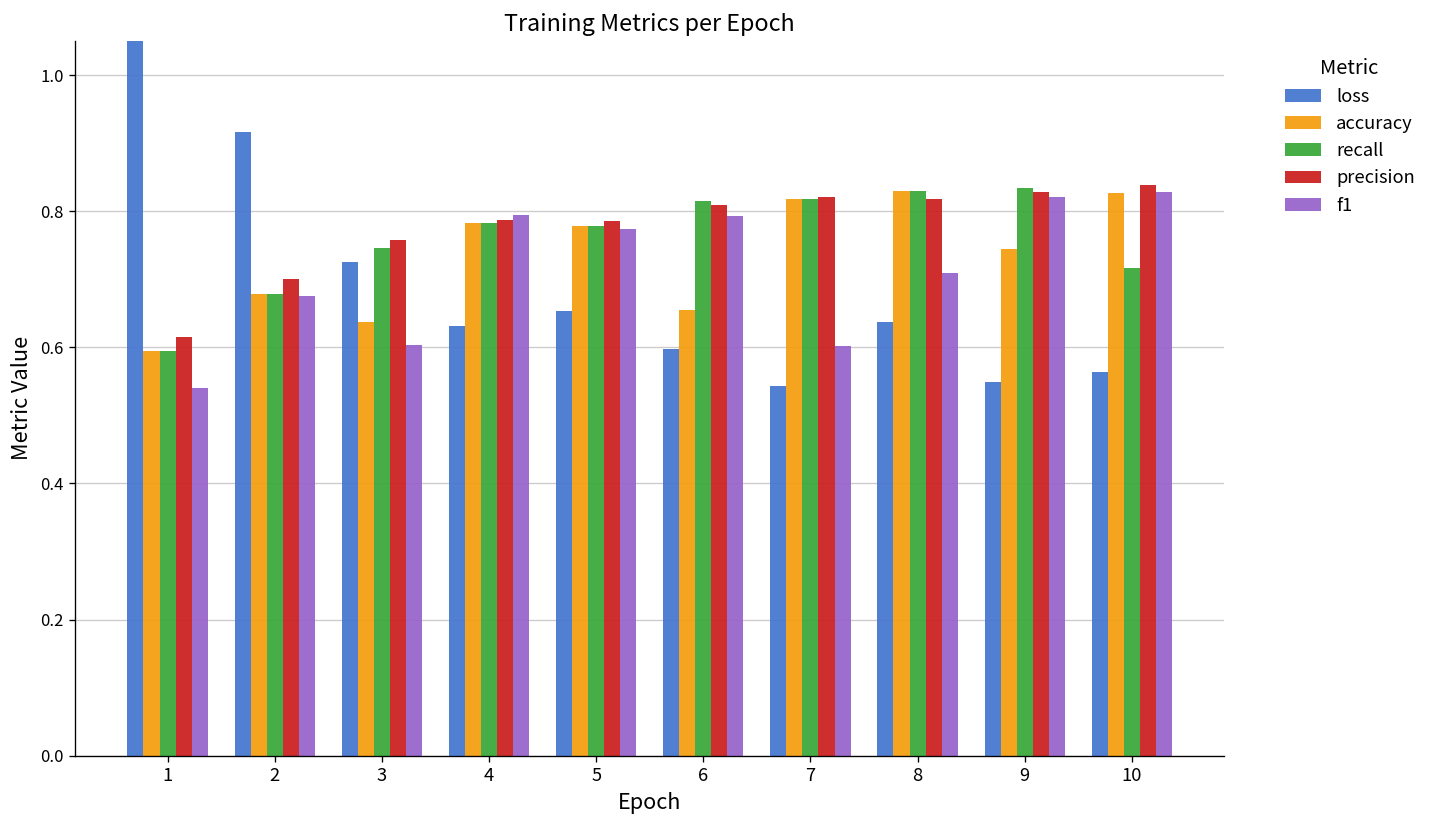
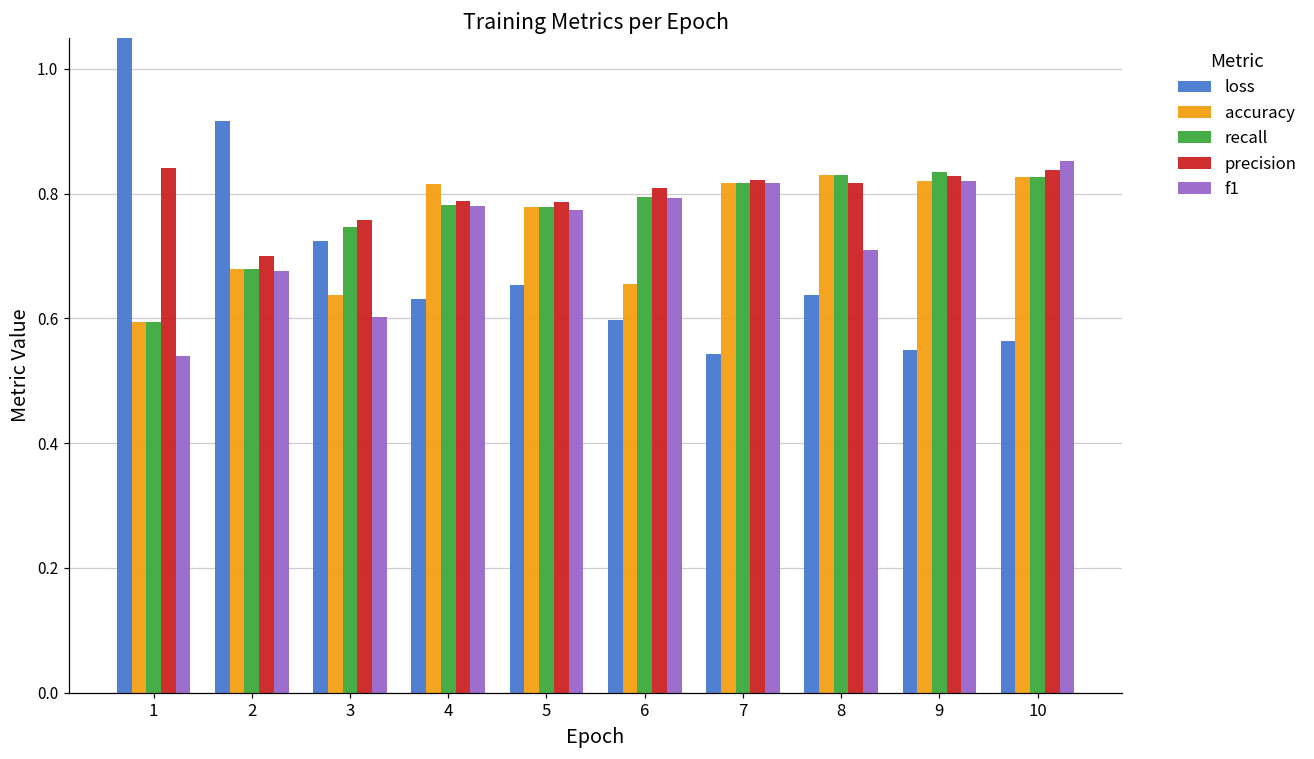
precision, 1: 0.62 -> 0.84
accuracy, 4: 0.78 -> 0.82
f1, 4: 0.79 -> 0.78
recall, 6: 0.82 -> 0.79
f1, 7: 0.60 -> 0.82
accuracy, 9: 0.74 -> 0.82
recall, 10: 0.72 -> 0.83
f1, 10: 0.83 -> 0.85
